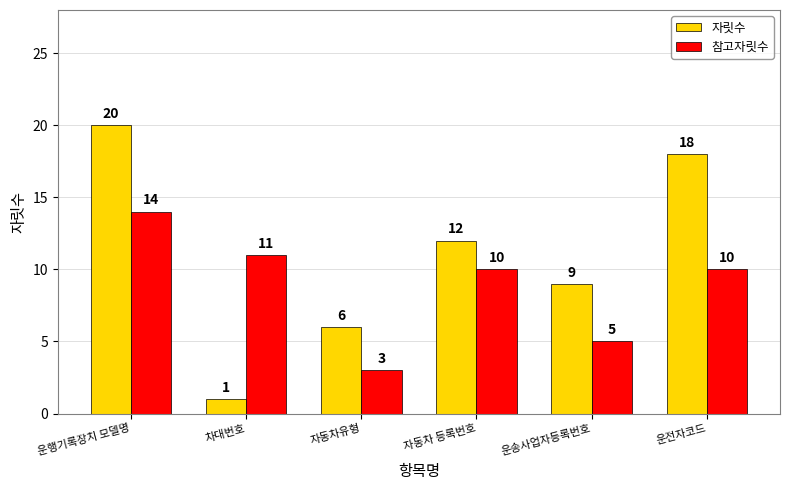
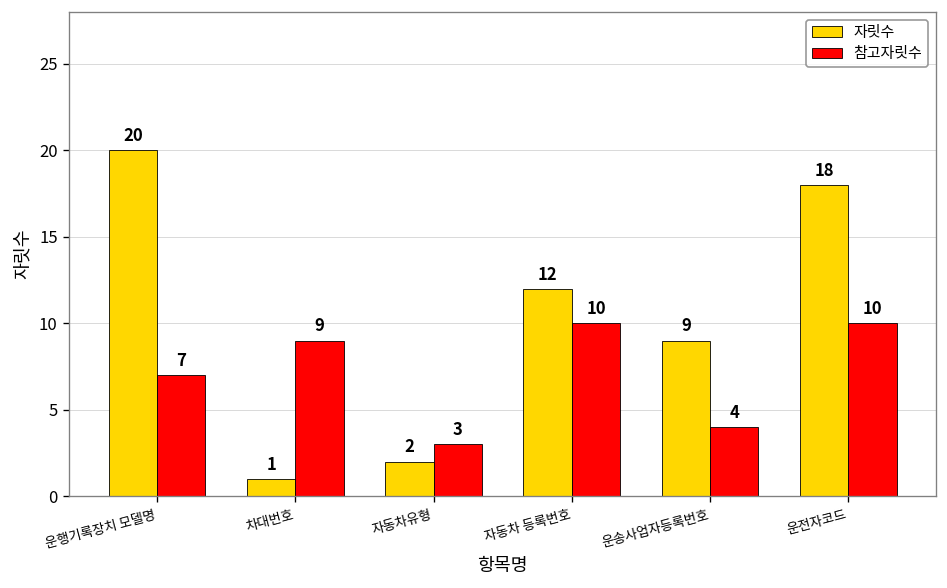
참고자릿수, 운행기록장치 모델명: 14 -> 7
참고자릿수, 차대번호: 11 -> 9
자릿수, 자동차유형: 6 -> 2
참고자릿수, 운송사업자등록번호: 5 -> 4
